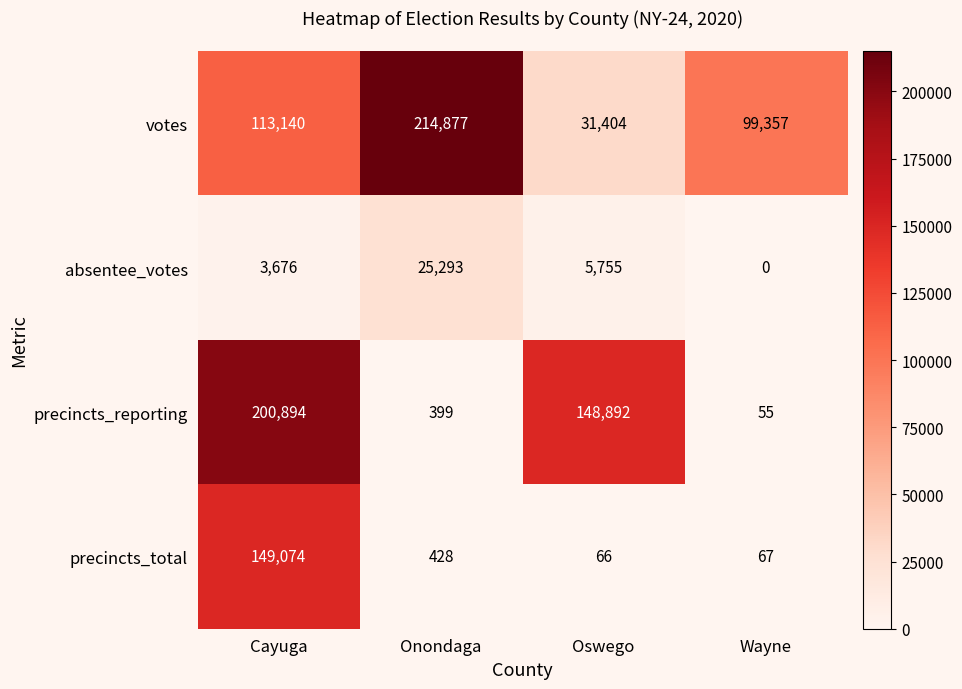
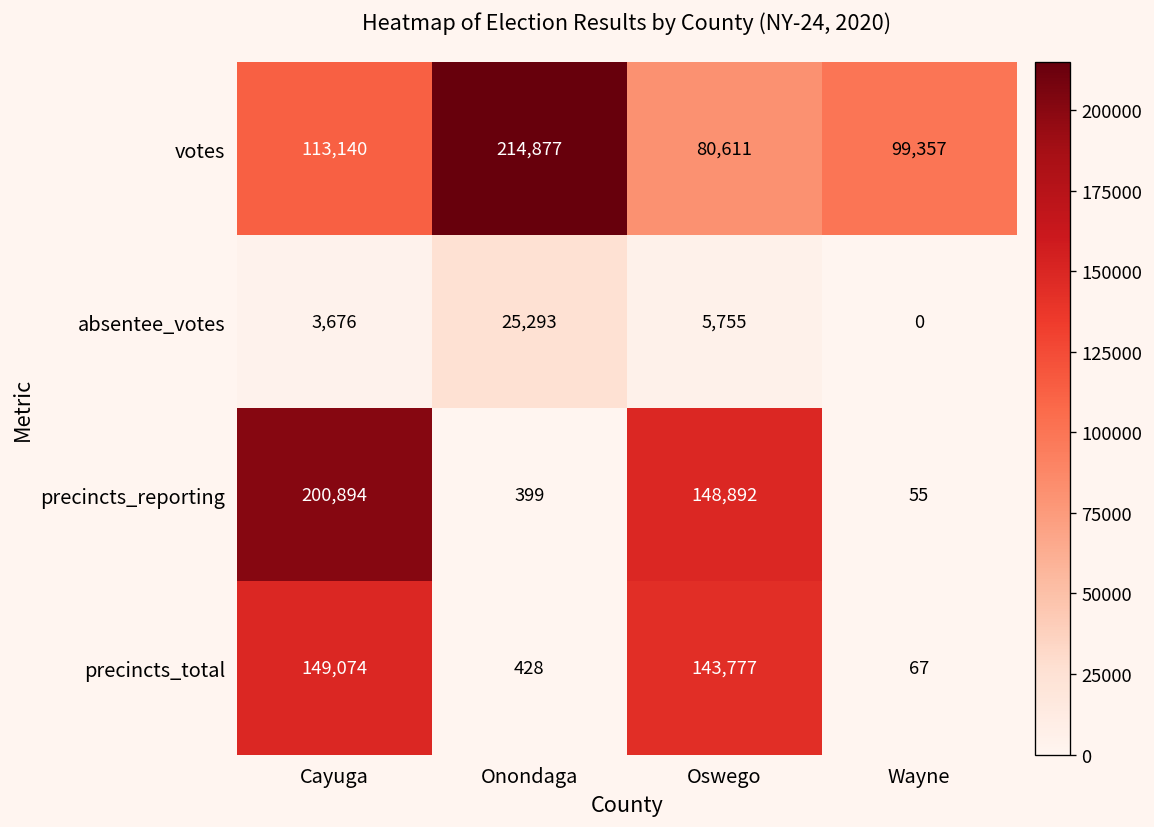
votes, Oswego: 31,404 -> 80,611
precincts_total, Oswego: 66 -> 143,777
